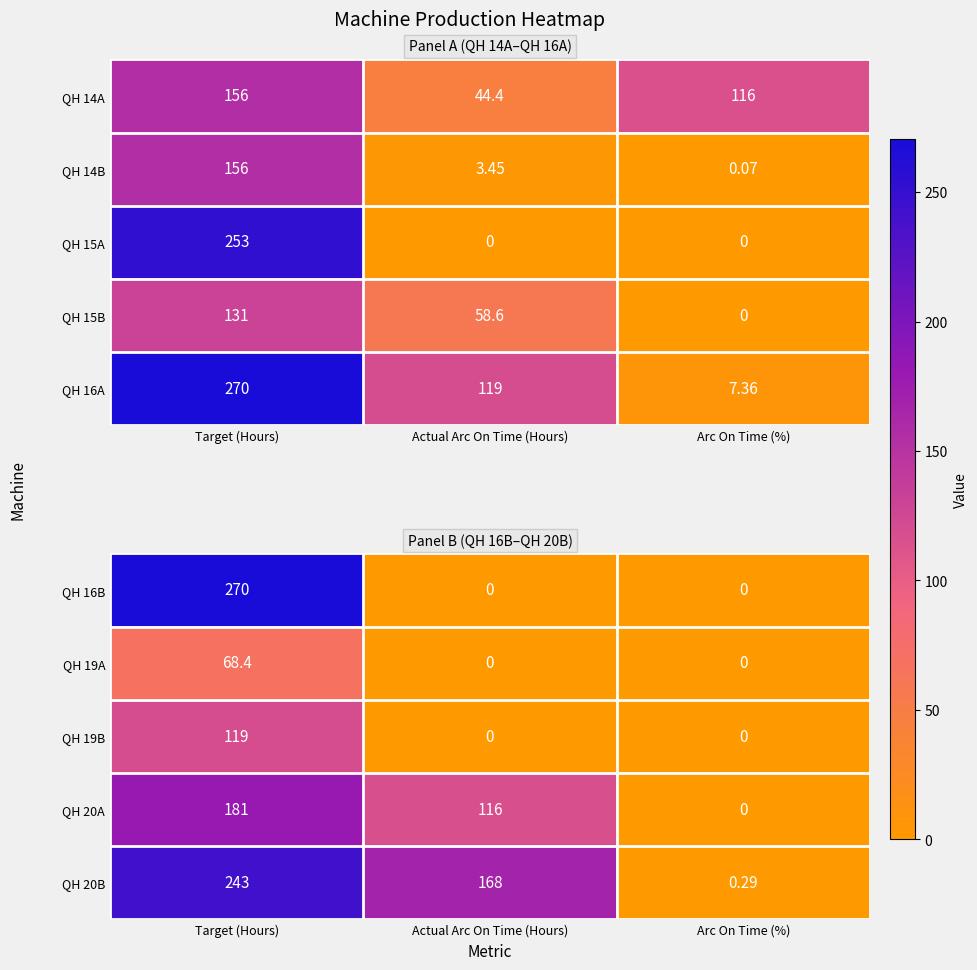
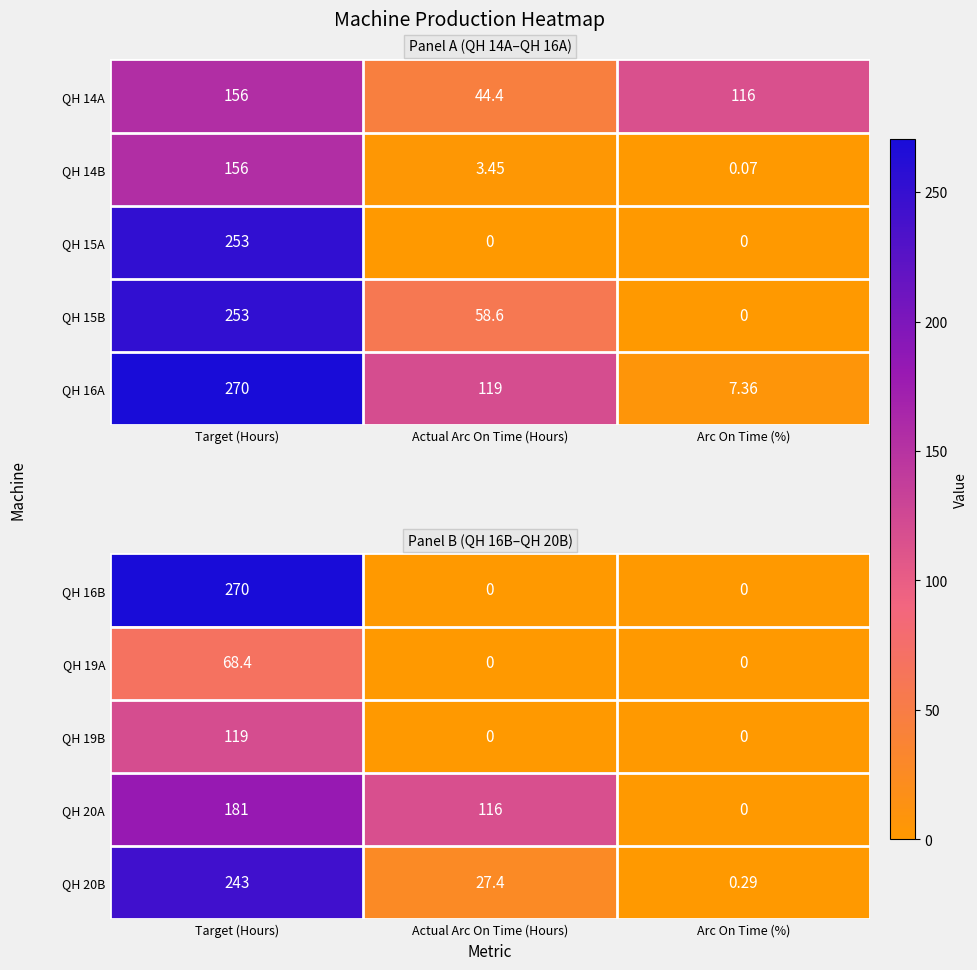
Panel A (QH 14A–QH 16A), QH 15B, Target (Hours): 131 -> 253
Panel B (QH 16B–QH 20B), QH 20B, Actual Arc On Time (Hours): 168 -> 27.4
